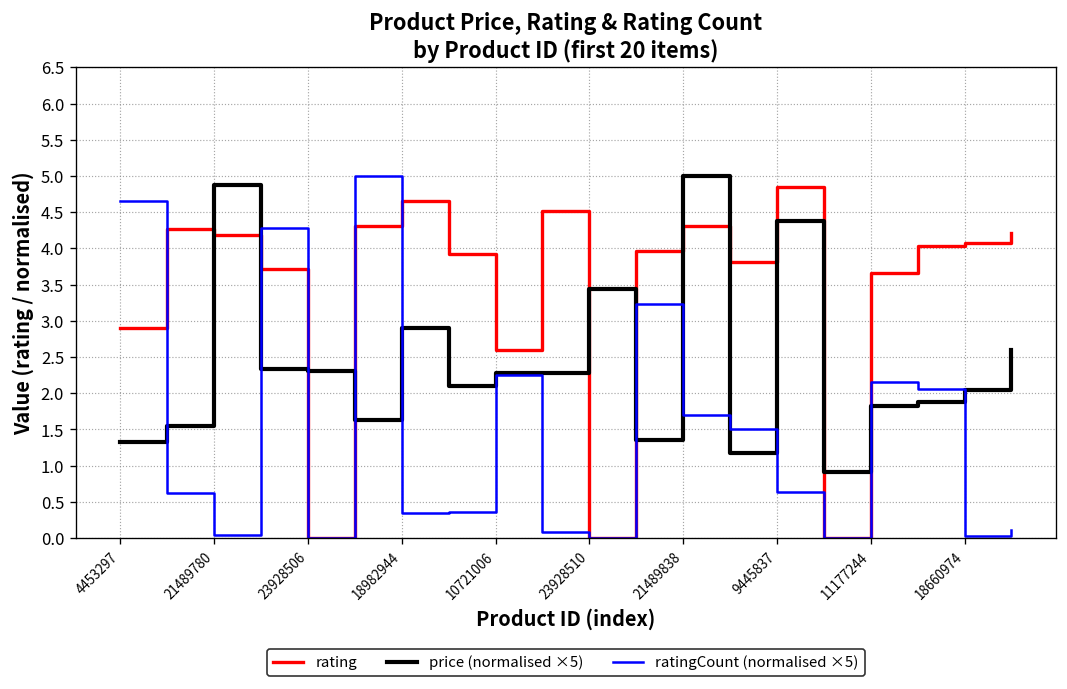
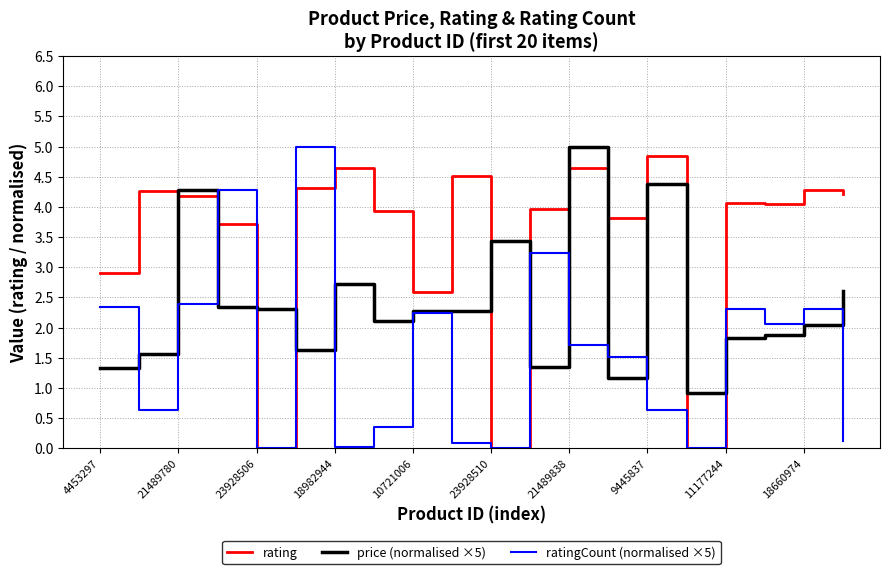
ratingCount (normalised ×5), 4453297: 4.7 -> 2.3
price (normalised ×5), 21489780: 4.9 -> 4.3
ratingCount (normalised ×5), 21489780: 0.0 -> 2.4
price (normalised ×5), 18982944: 2.9 -> 2.7
ratingCount (normalised ×5), 18982944: 0.3 -> 0.0
rating, 21489838: 4.3 -> 4.6
rating, 11177244: 3.7 -> 4.1
ratingCount (normalised ×5), 11177244: 2.2 -> 2.3
rating, 18660974: 4.1 -> 4.3
ratingCount (normalised ×5), 18660974: 0.0 -> 2.3
